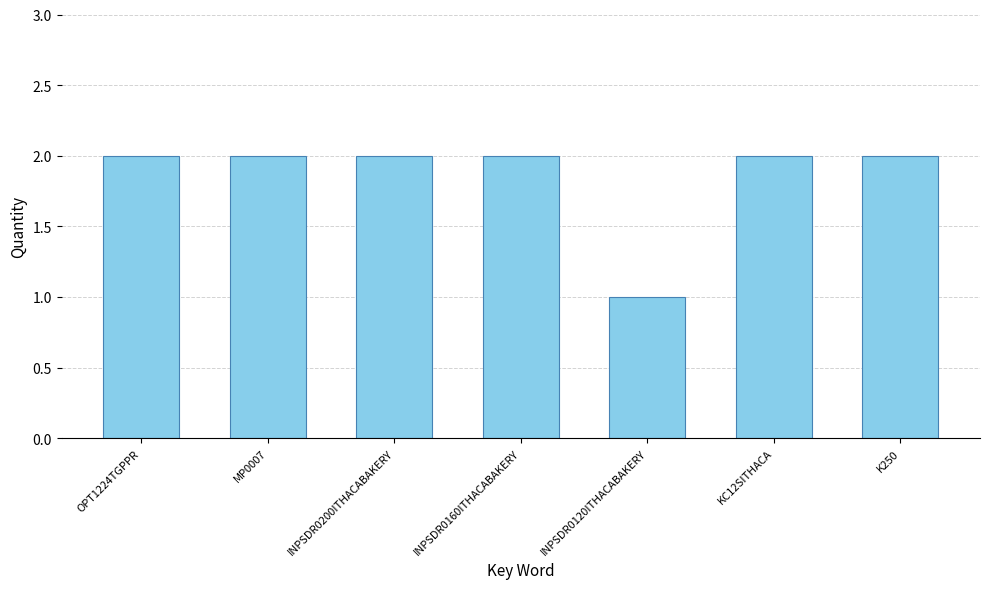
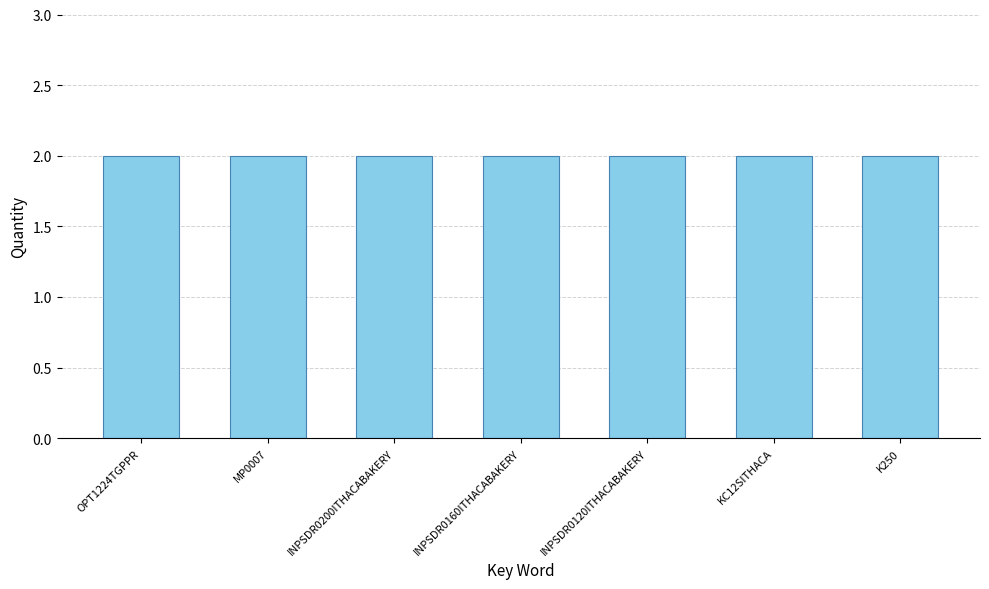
INPSDR0120ITHACABAKERY: 1 -> 2
